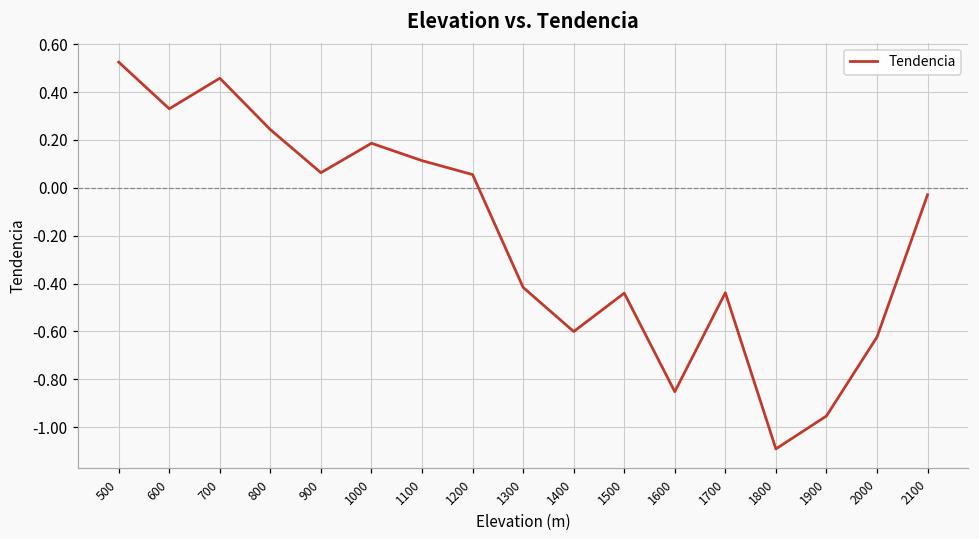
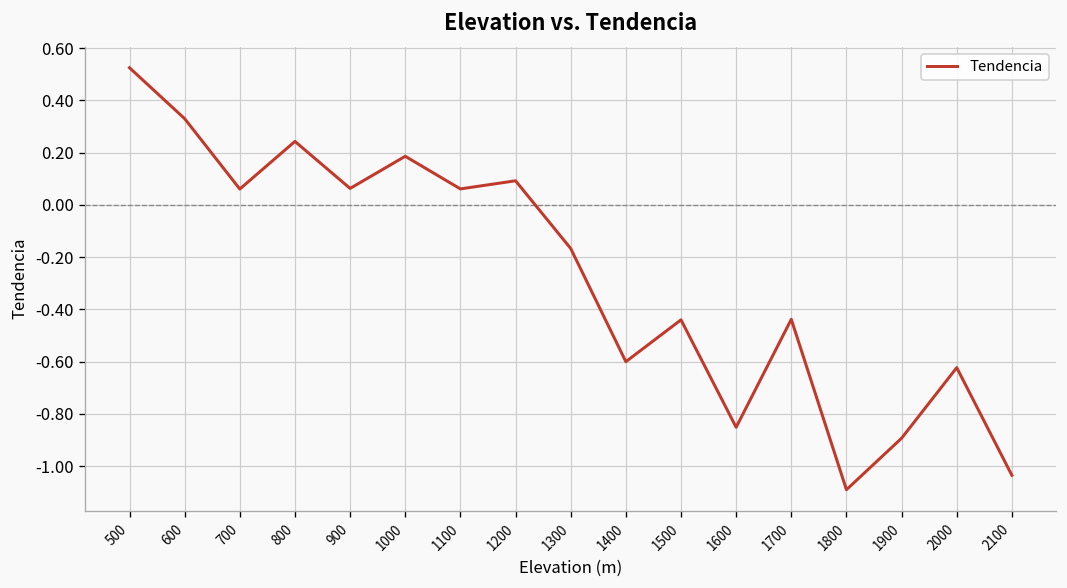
700: 0.46 -> 0.06
1100: 0.11 -> 0.06
1200: 0.06 -> 0.09
1300: -0.42 -> -0.17
1900: -0.95 -> -0.89
2100: -0.03 -> -1.04
